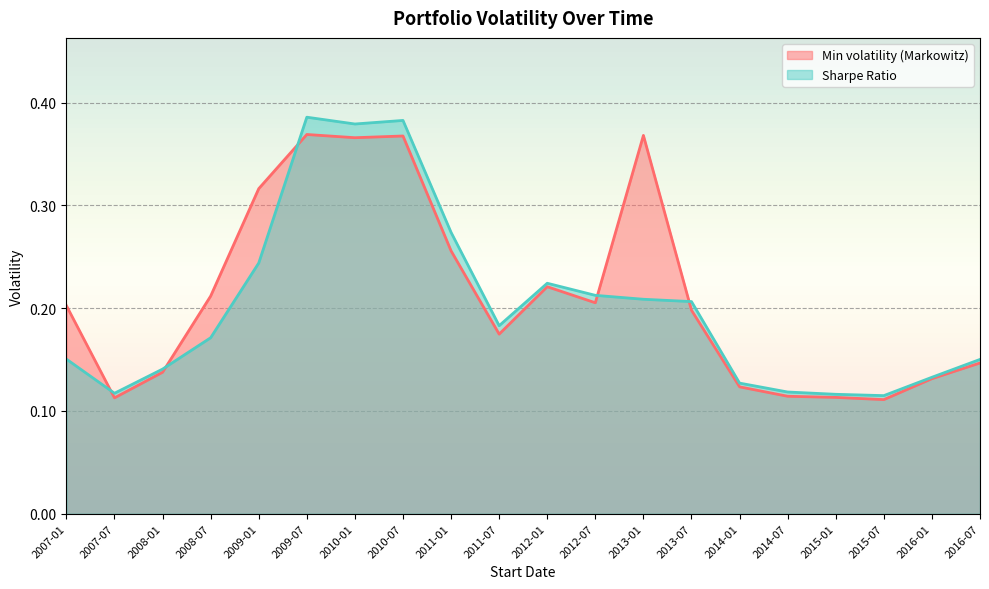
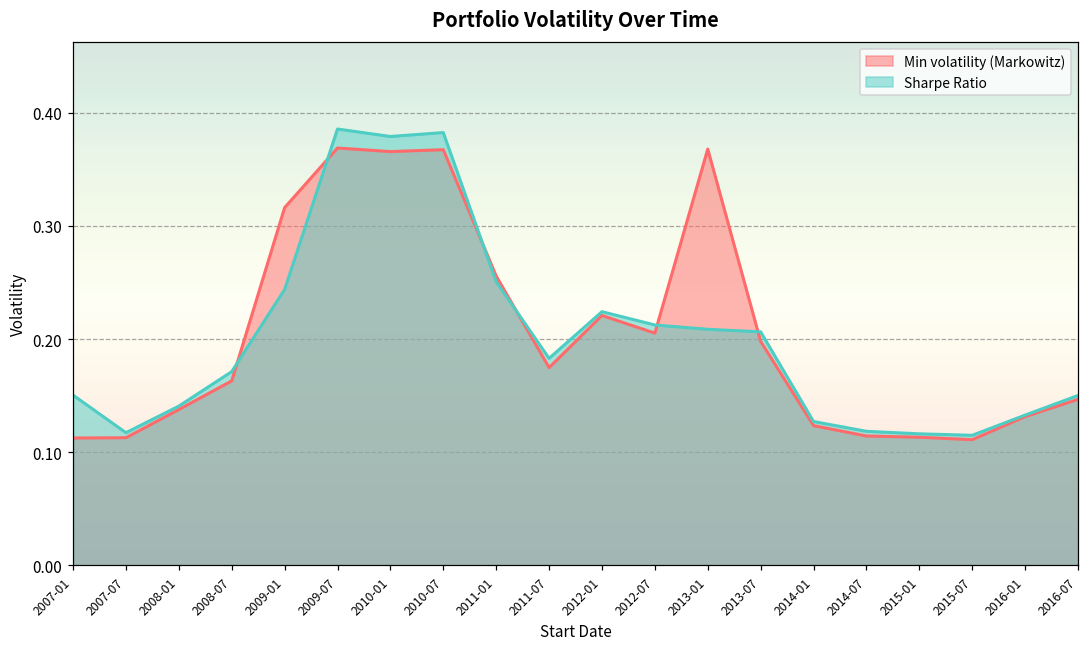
Min volatility (Markowitz), 2007-01: 0.202 -> 0.112
Min volatility (Markowitz), 2008-07: 0.212 -> 0.163
Sharpe Ratio, 2011-01: 0.274 -> 0.251
